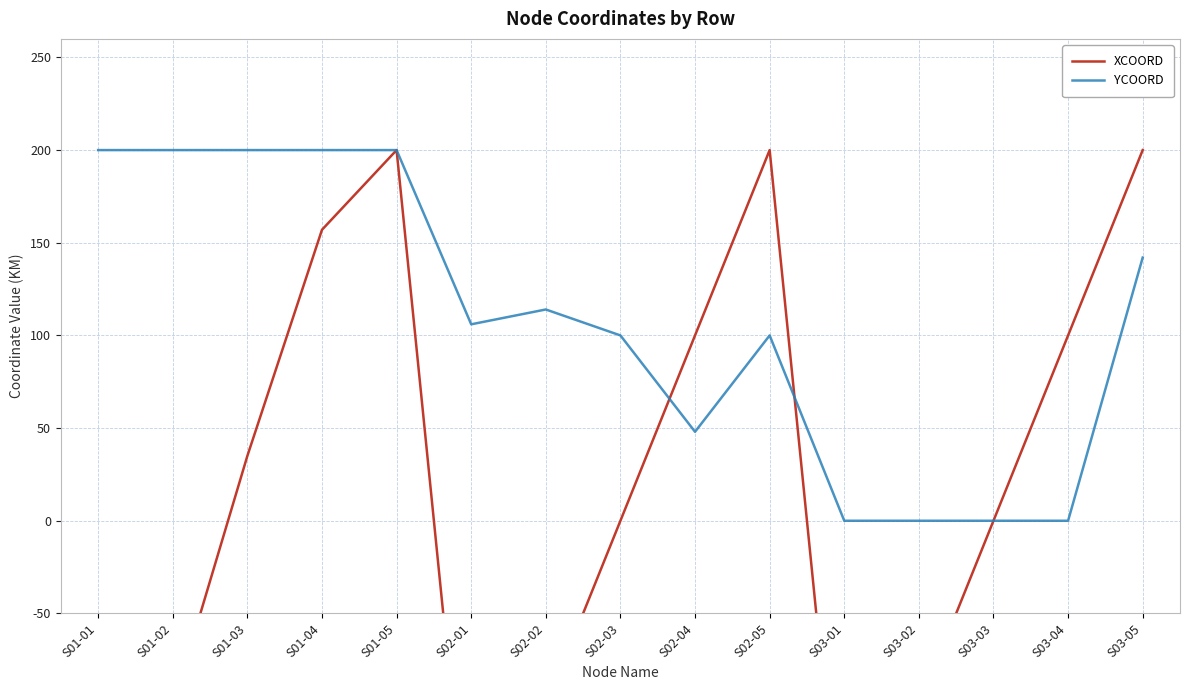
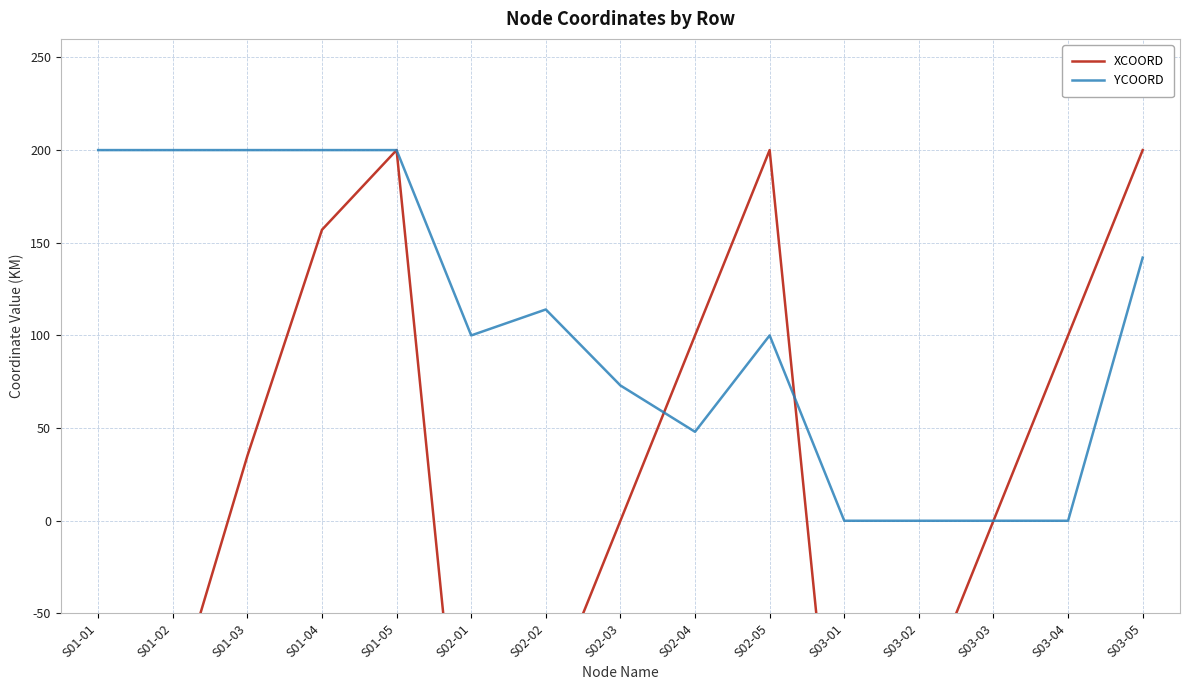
YCOORD, S02-01: 106 -> 100
YCOORD, S02-03: 100 -> 73
